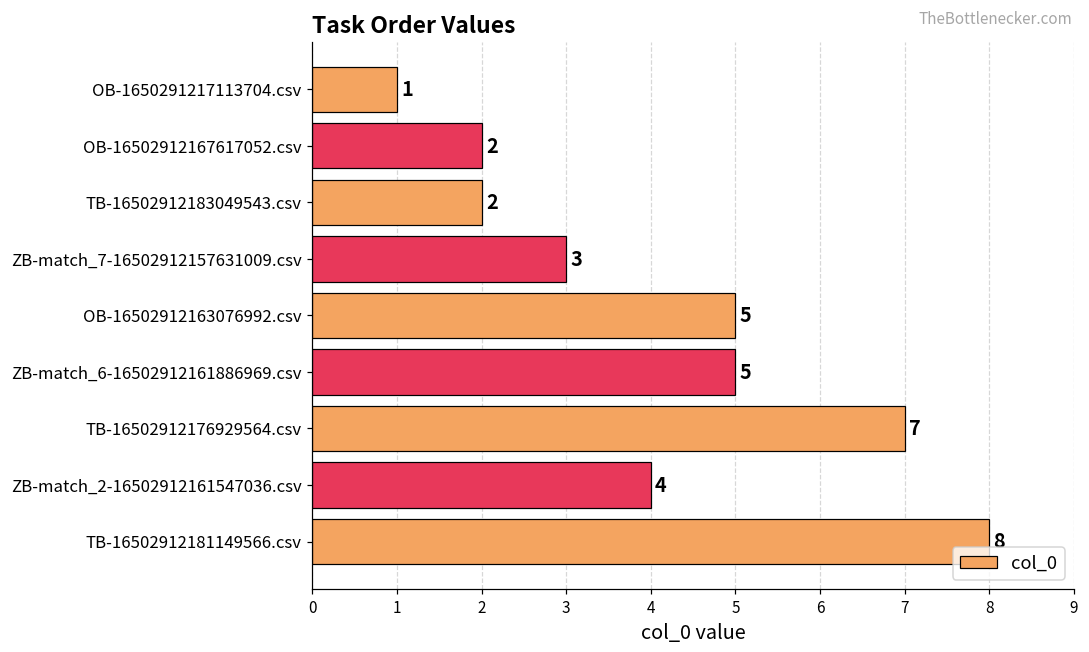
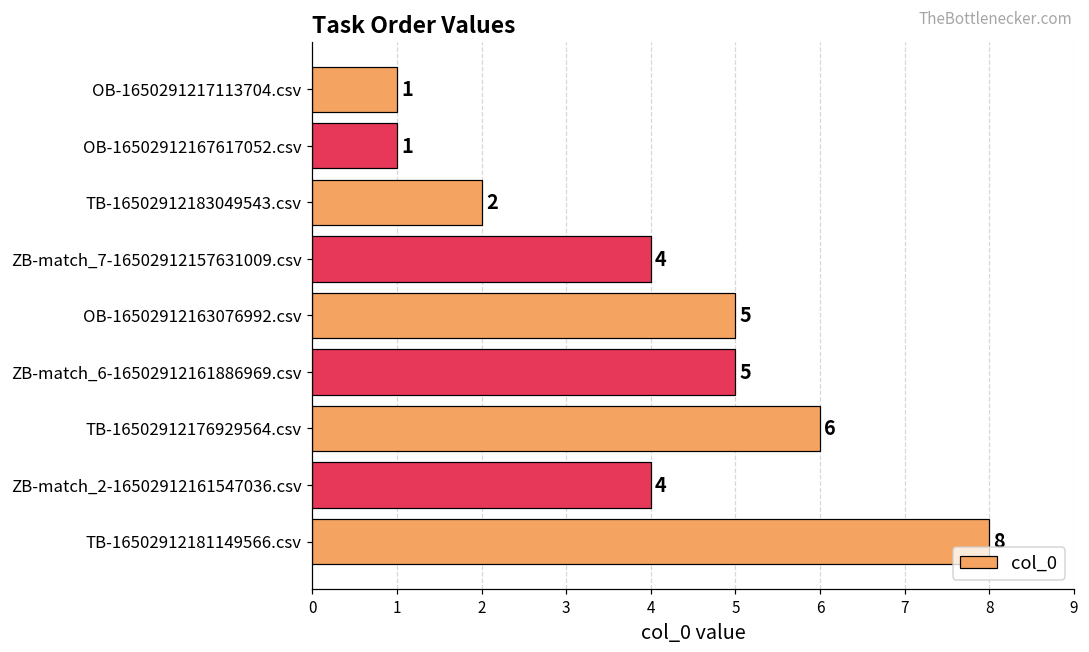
OB-16502912167617052.csv: 2 -> 1
ZB-match_7-16502912157631009.csv: 3 -> 4
TB-16502912176929564.csv: 7 -> 6
